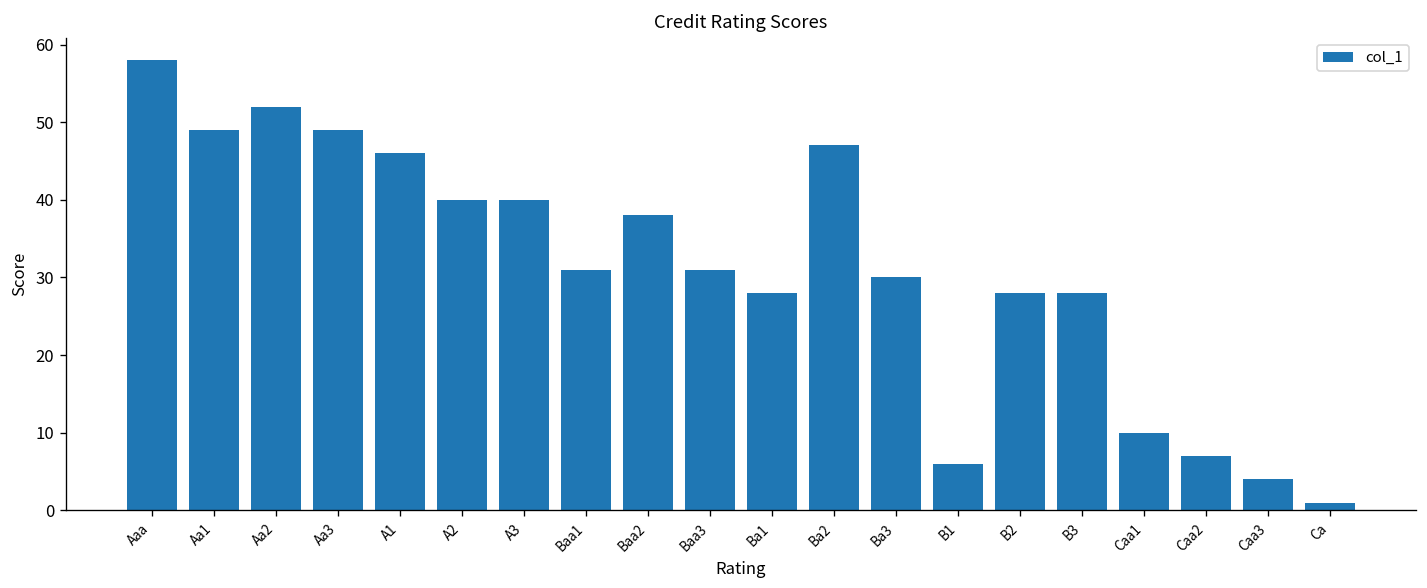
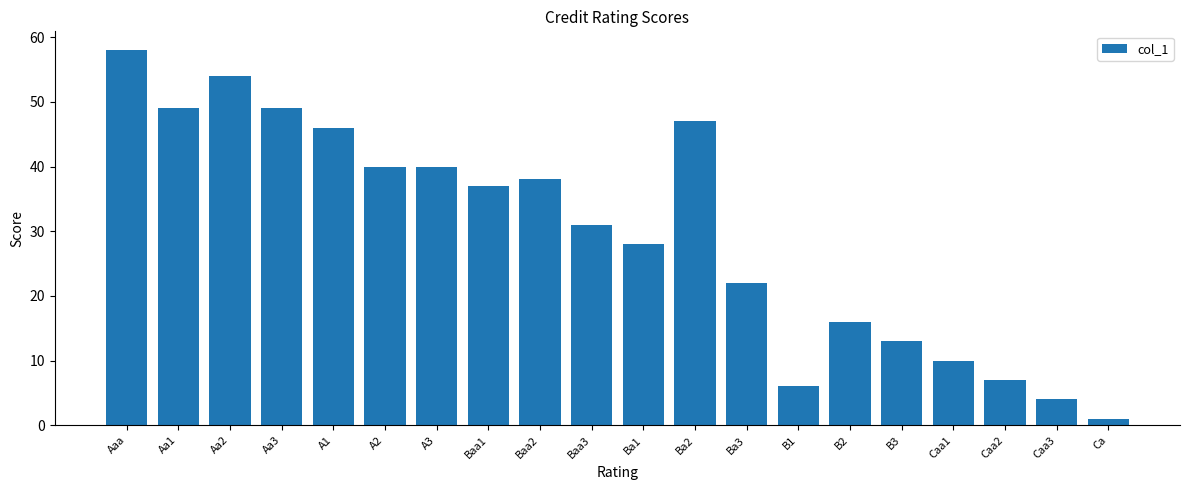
Aa2: 52 -> 54
Baa1: 31 -> 37
Ba3: 30 -> 22
B2: 28 -> 16
B3: 28 -> 13
